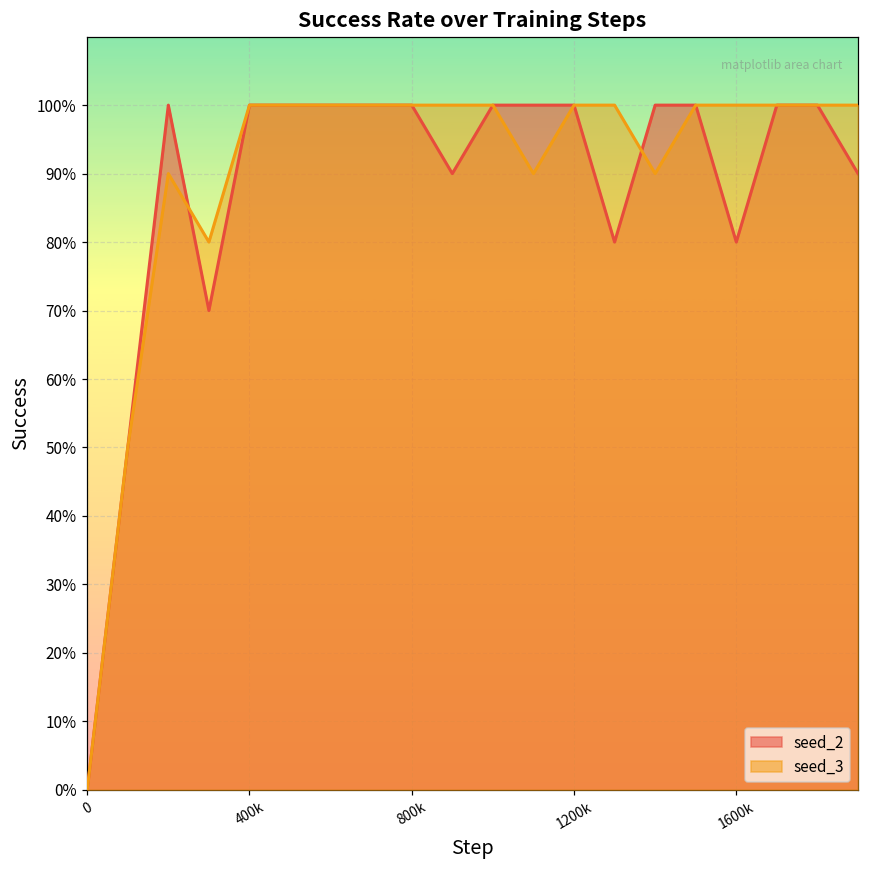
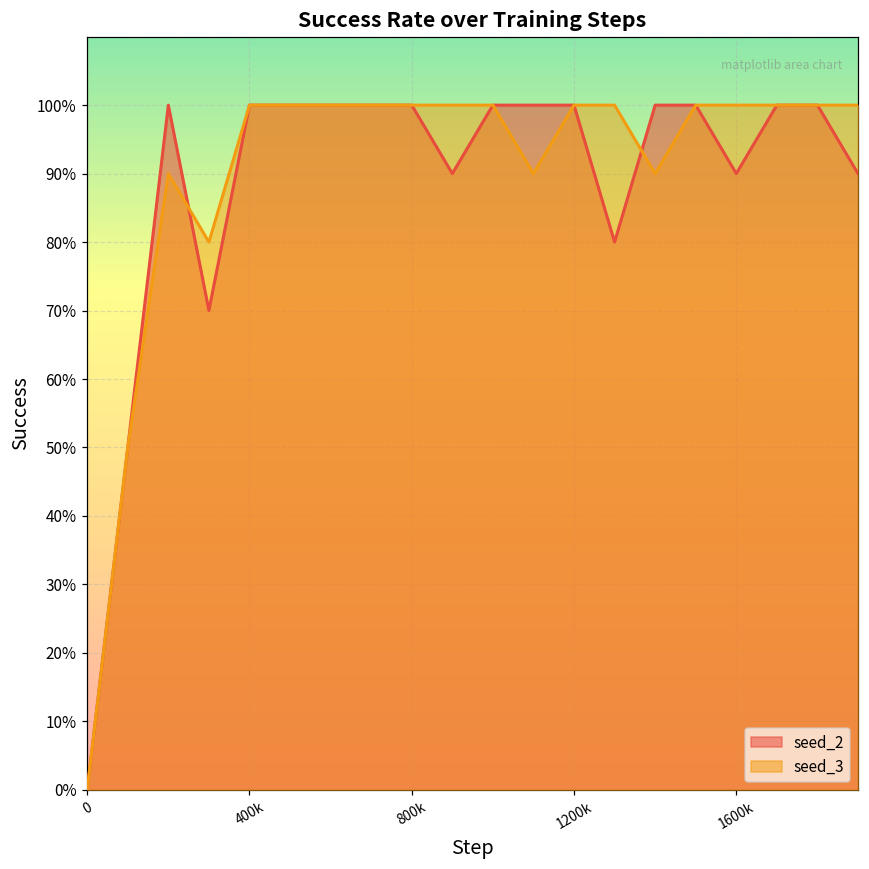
seed_2, 1600k: 80% -> 90%
